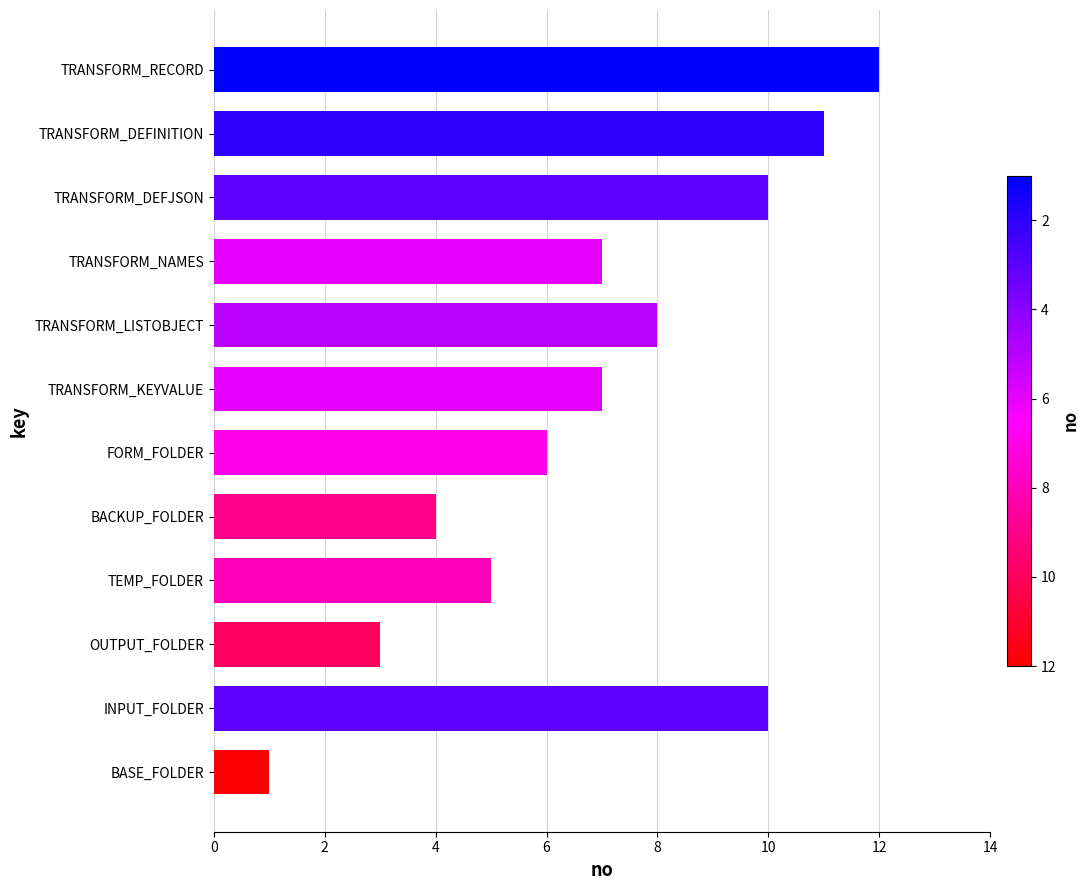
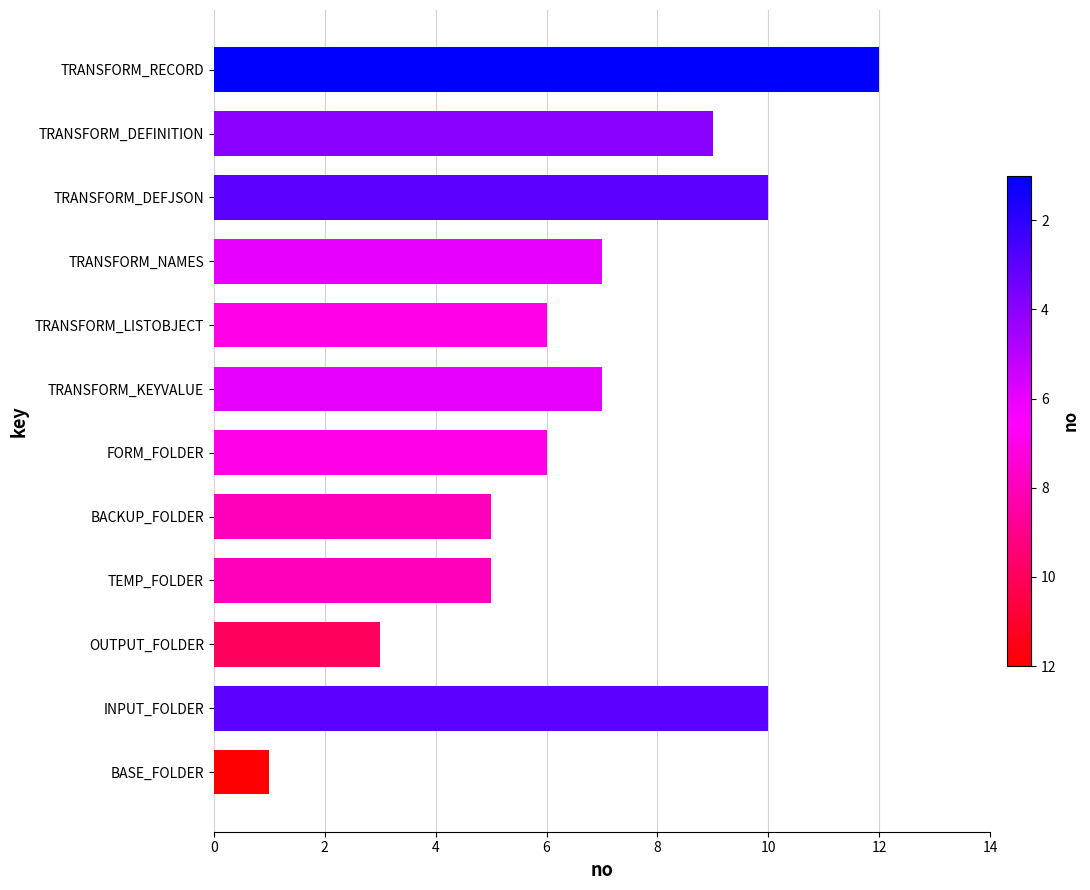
TRANSFORM_DEFINITION: 11 -> 9
TRANSFORM_LISTOBJECT: 8 -> 6
BACKUP_FOLDER: 4 -> 5
